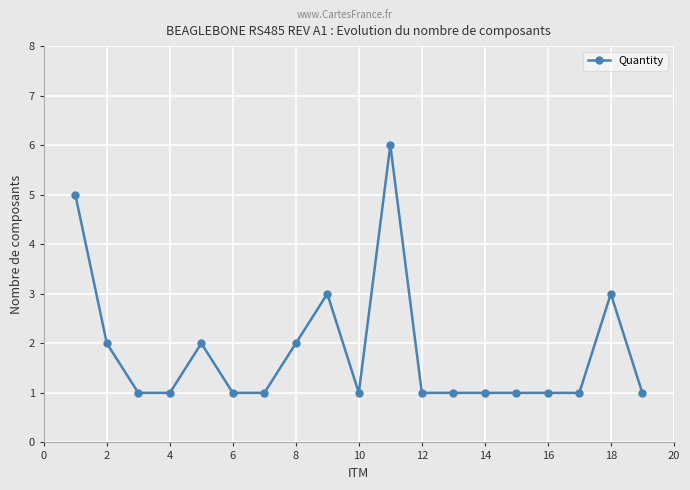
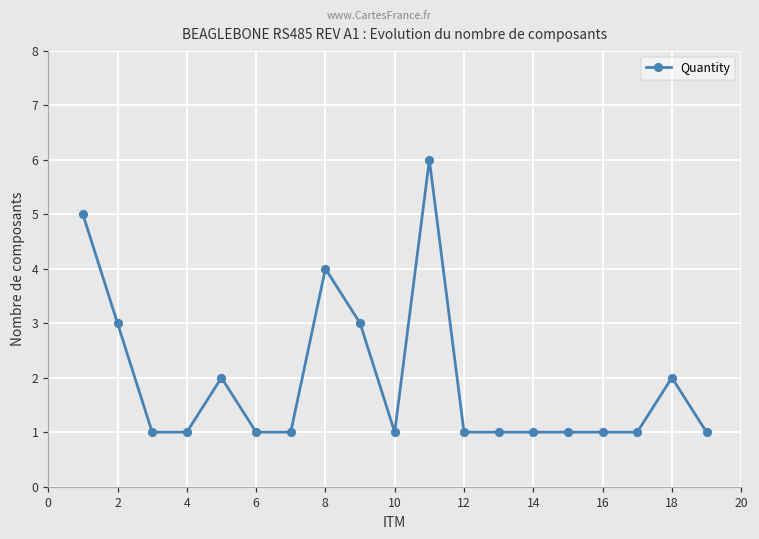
2: 2 -> 3
8: 2 -> 4
18: 3 -> 2
